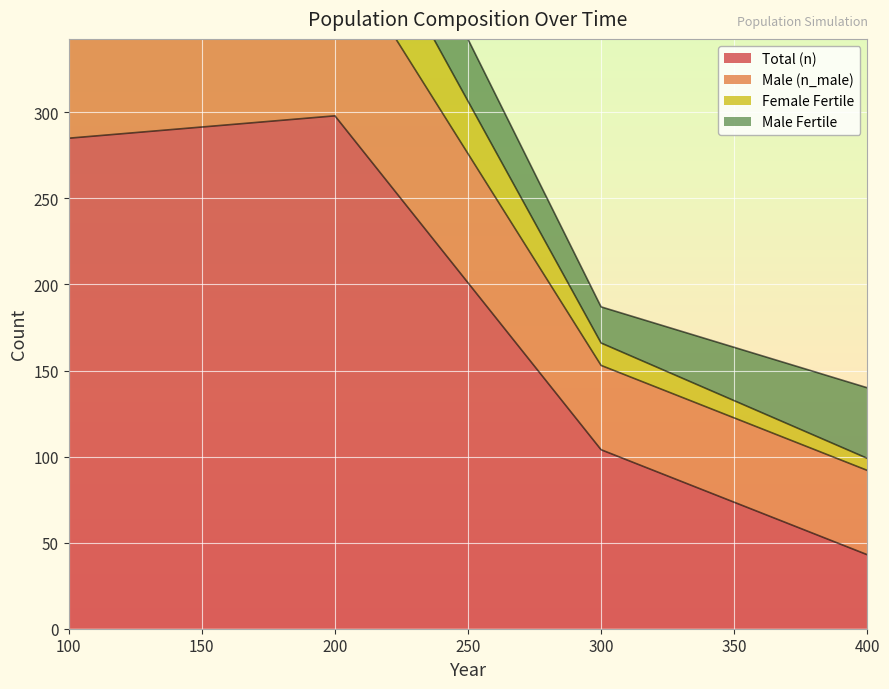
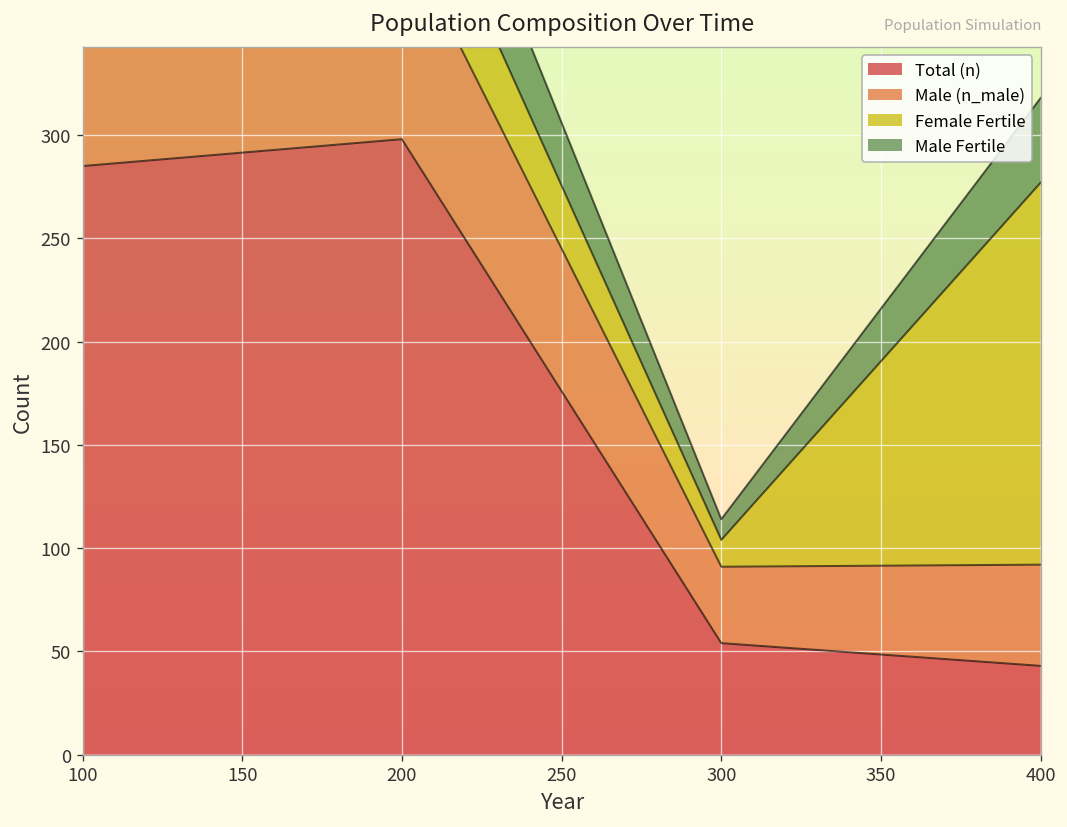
Total (n), 300: 104 -> 54
Male (n_male), 300: 49 -> 37
Male Fertile, 300: 21 -> 10
Female Fertile, 400: 7 -> 185
